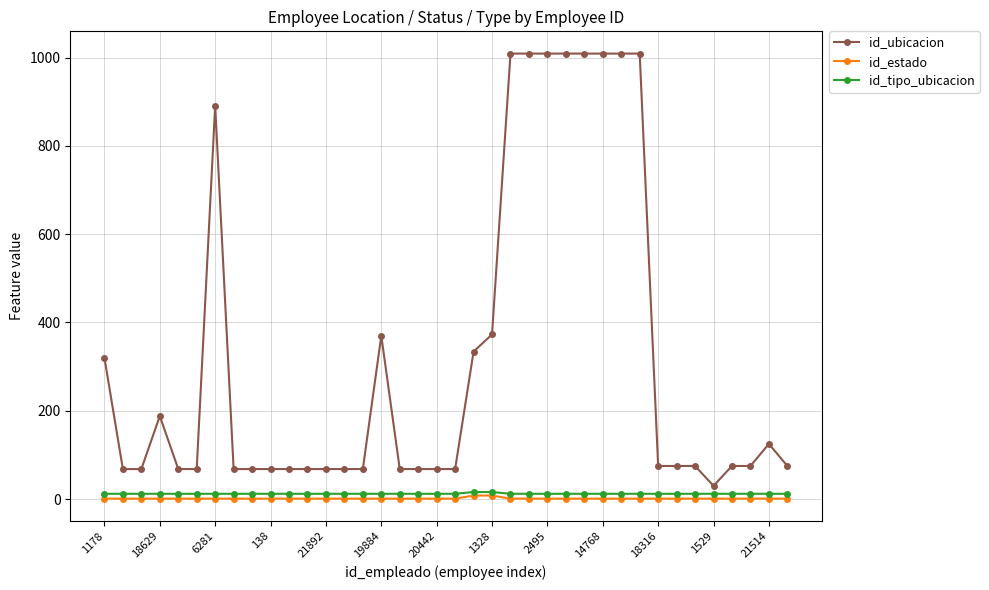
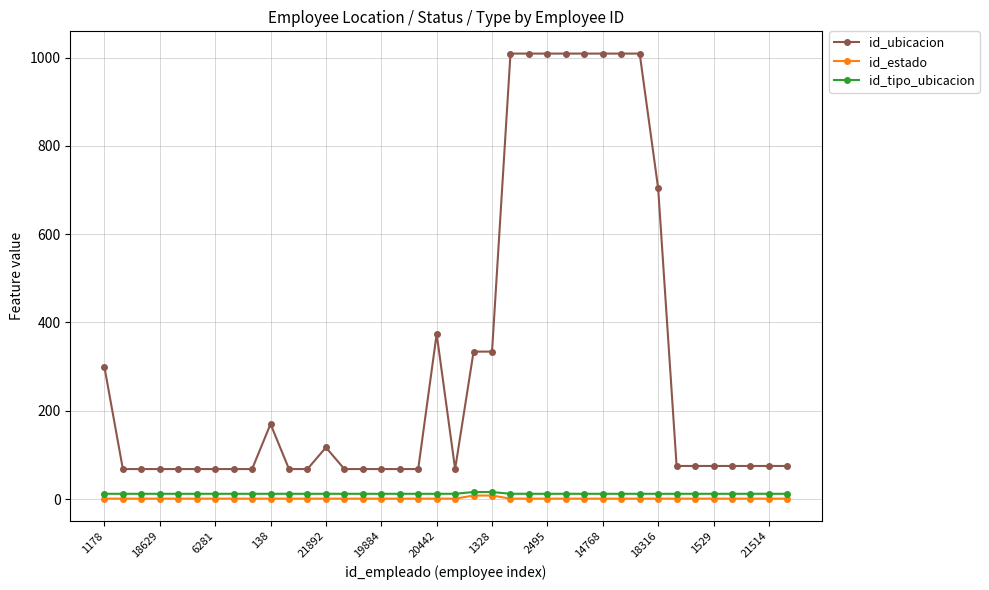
id_ubicacion, 1178: 320 -> 300
id_ubicacion, 18629: 190 -> 70
id_ubicacion, 6281: 890 -> 70
id_ubicacion, 138: 70 -> 170
id_ubicacion, 21892: 70 -> 120
id_ubicacion, 19884: 370 -> 70
id_ubicacion, 20442: 70 -> 370
id_ubicacion, 1328: 370 -> 330
id_ubicacion, 18316: 80 -> 700
id_ubicacion, 1529: 30 -> 80
id_ubicacion, 21514: 130 -> 80
